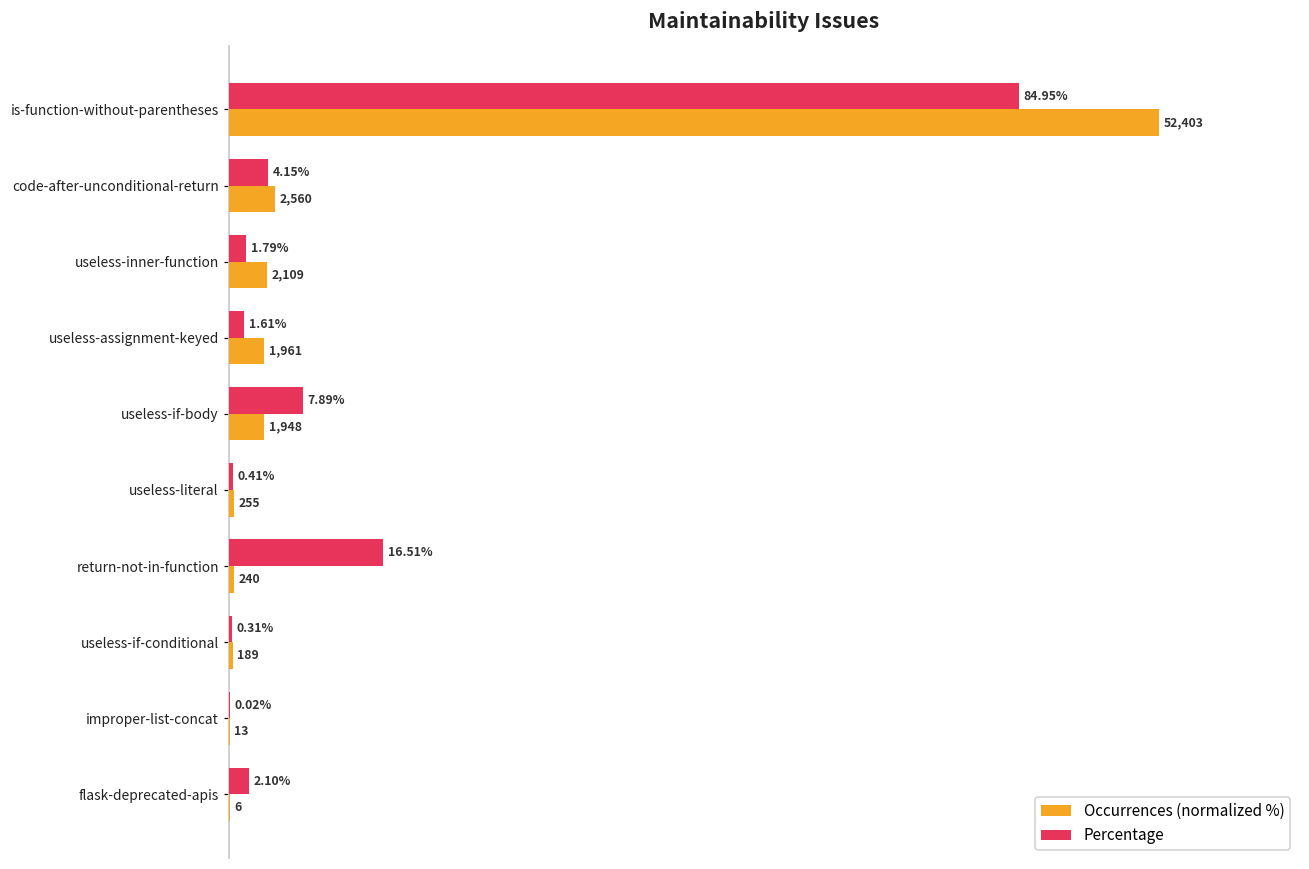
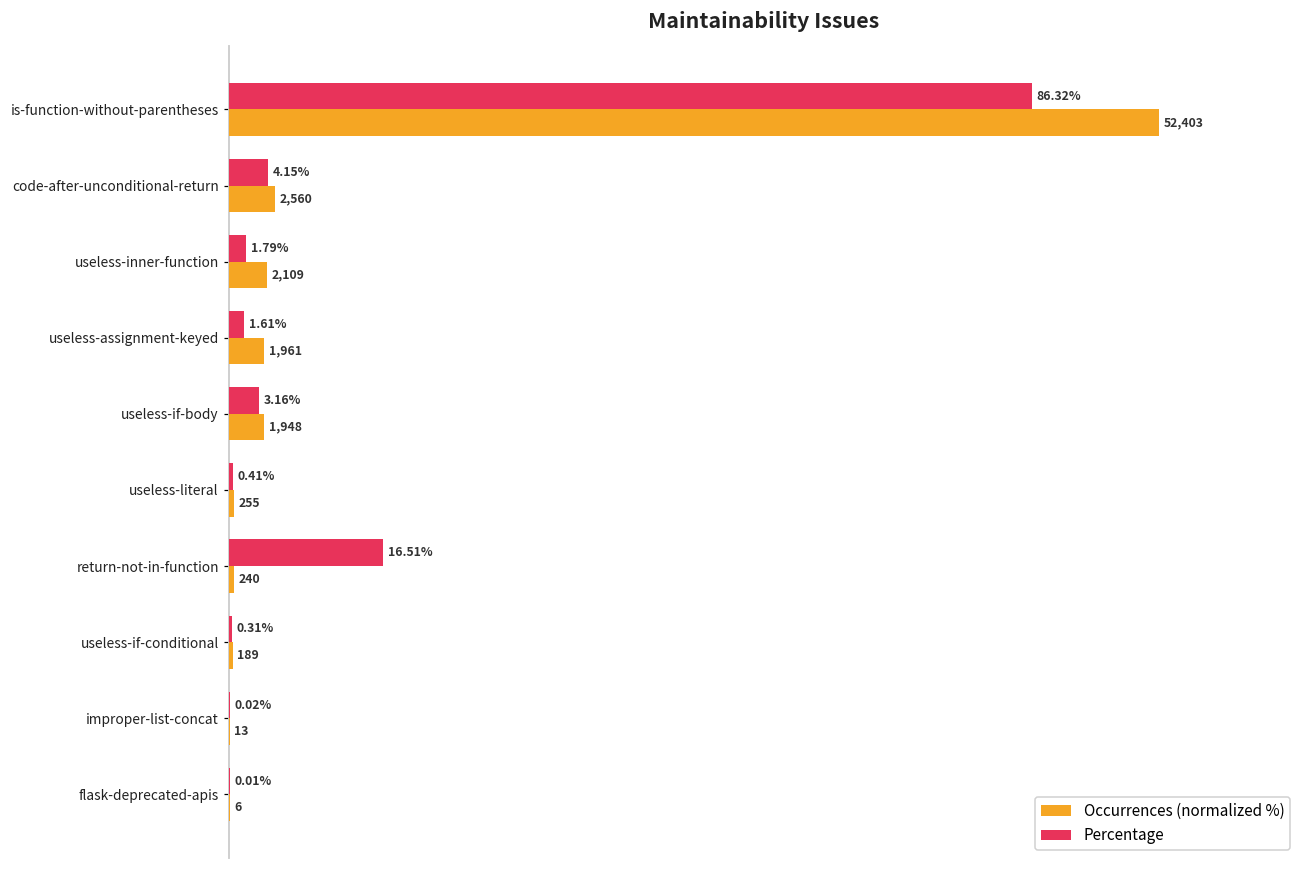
Percentage, is-function-without-parentheses: 84.95% -> 86.32%
Percentage, useless-if-body: 7.89% -> 3.16%
Percentage, flask-deprecated-apis: 2.10% -> 0.01%
